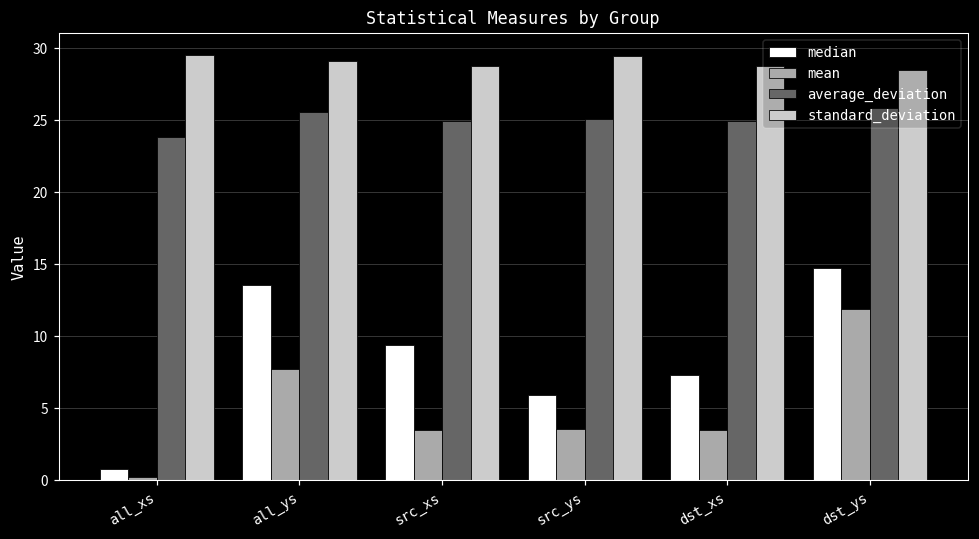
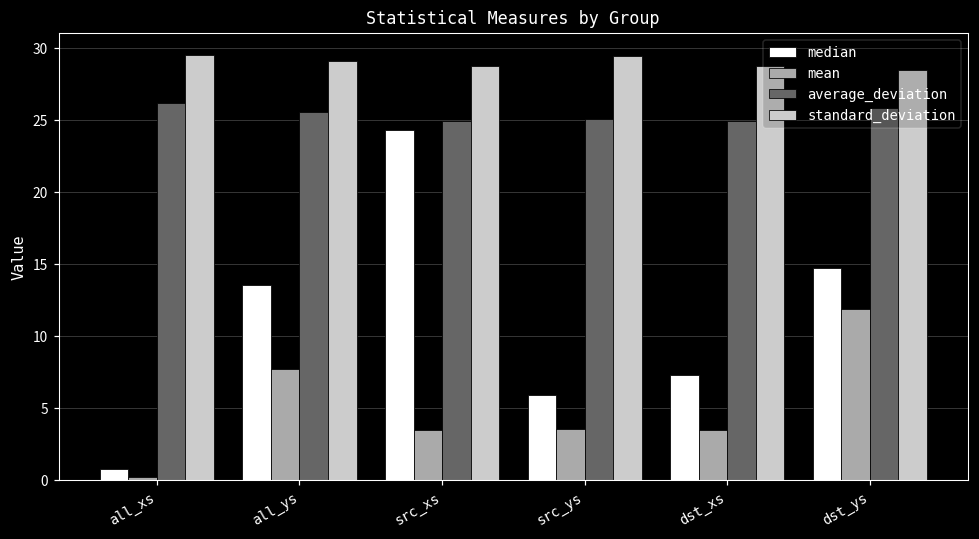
average_deviation, all_xs: 23.8 -> 26.2
median, src_xs: 9.4 -> 24.3
